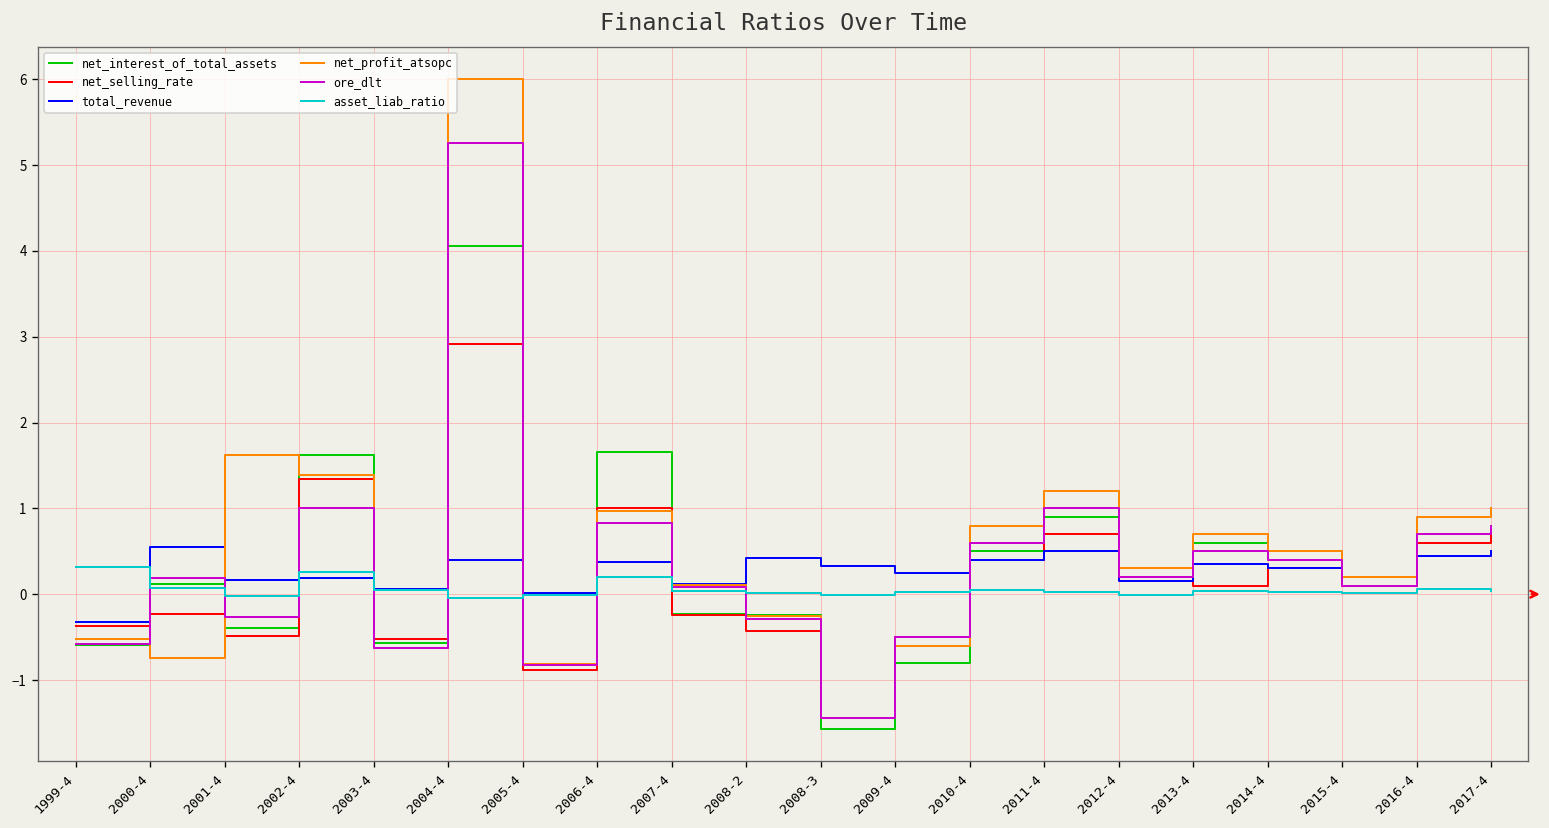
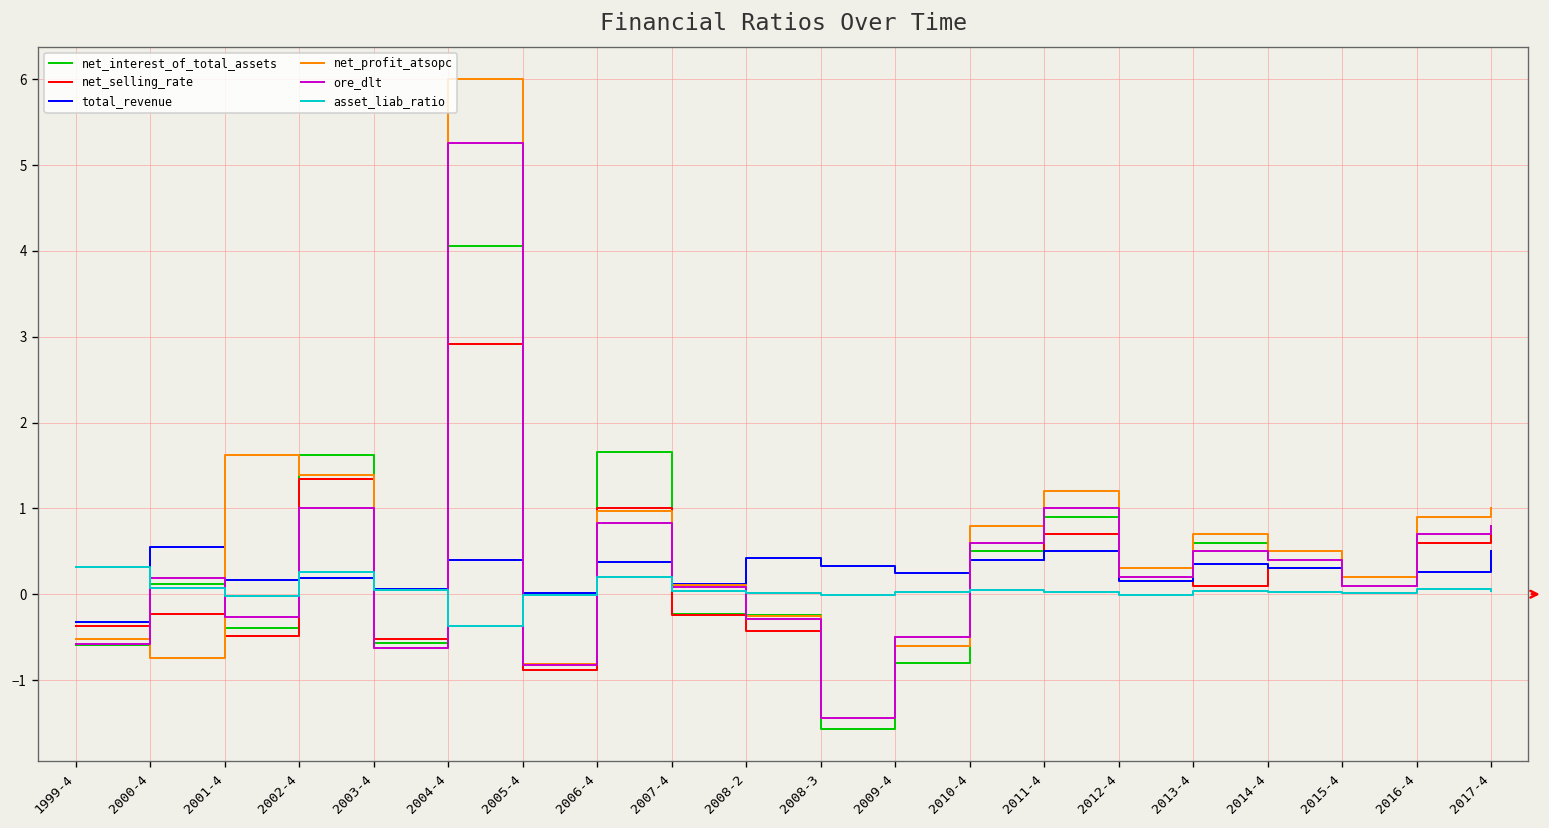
asset_liab_ratio, 2004-4: 0.0 -> -0.4
total_revenue, 2016-4: 0.5 -> 0.3
